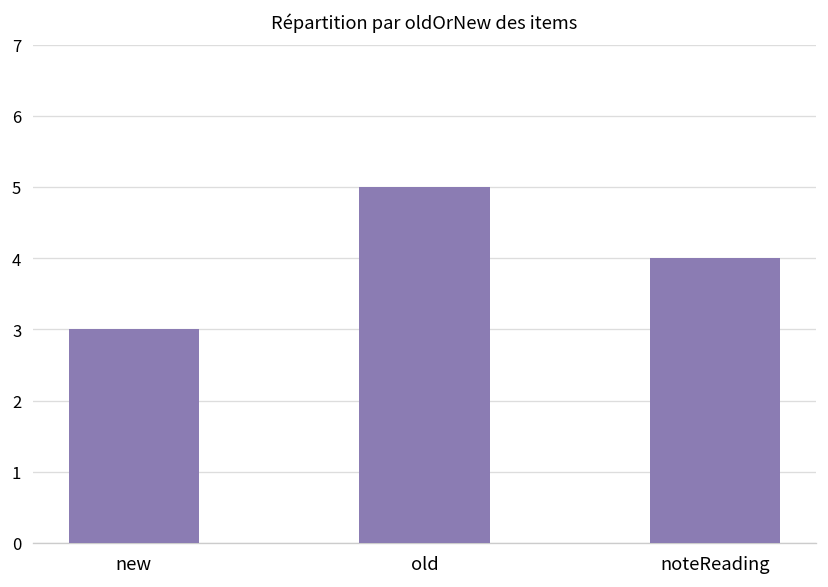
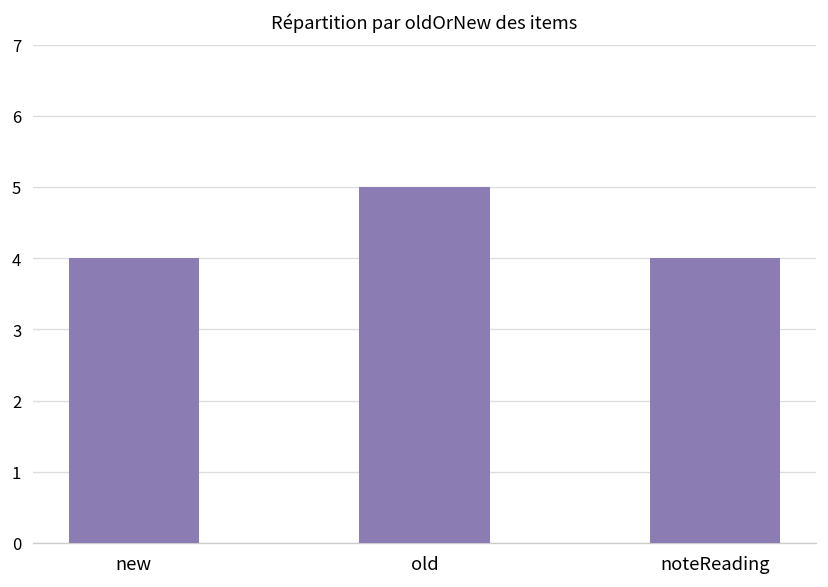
new: 3 -> 4
